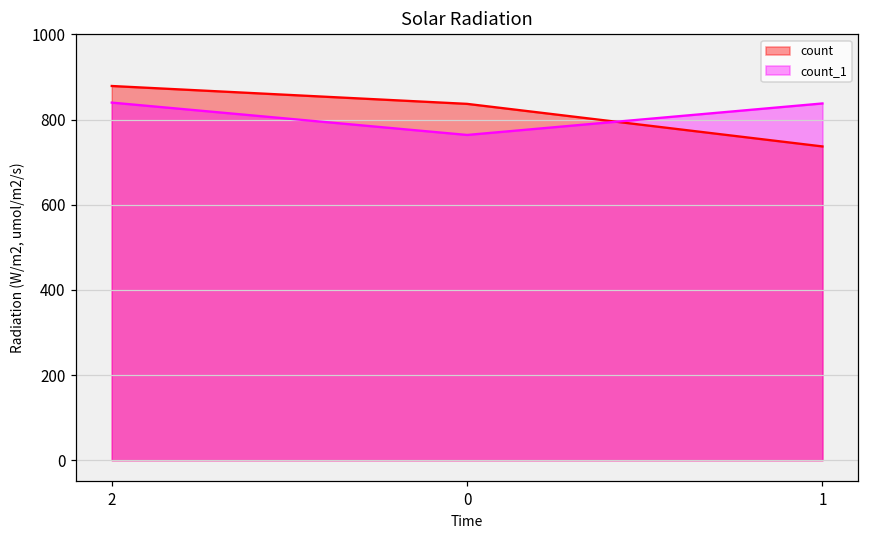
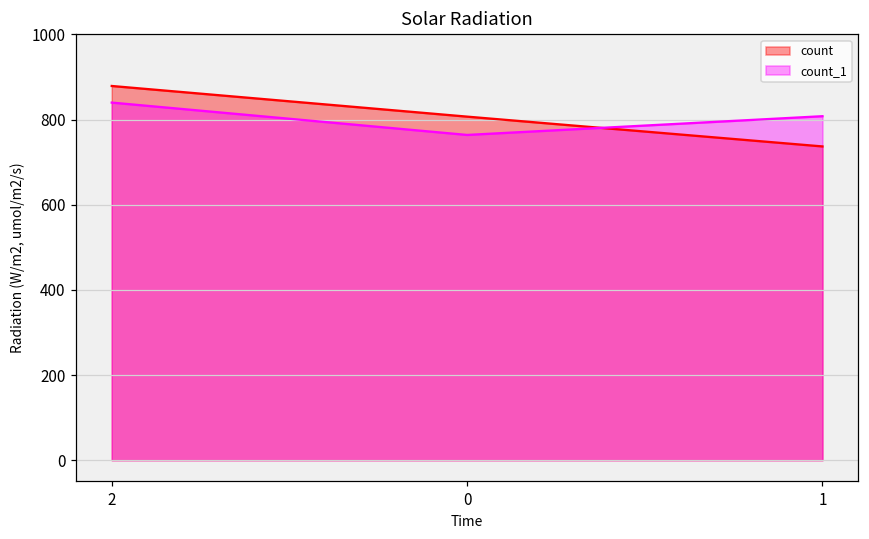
count, 0: 840 -> 810
count_1, 1: 840 -> 810
